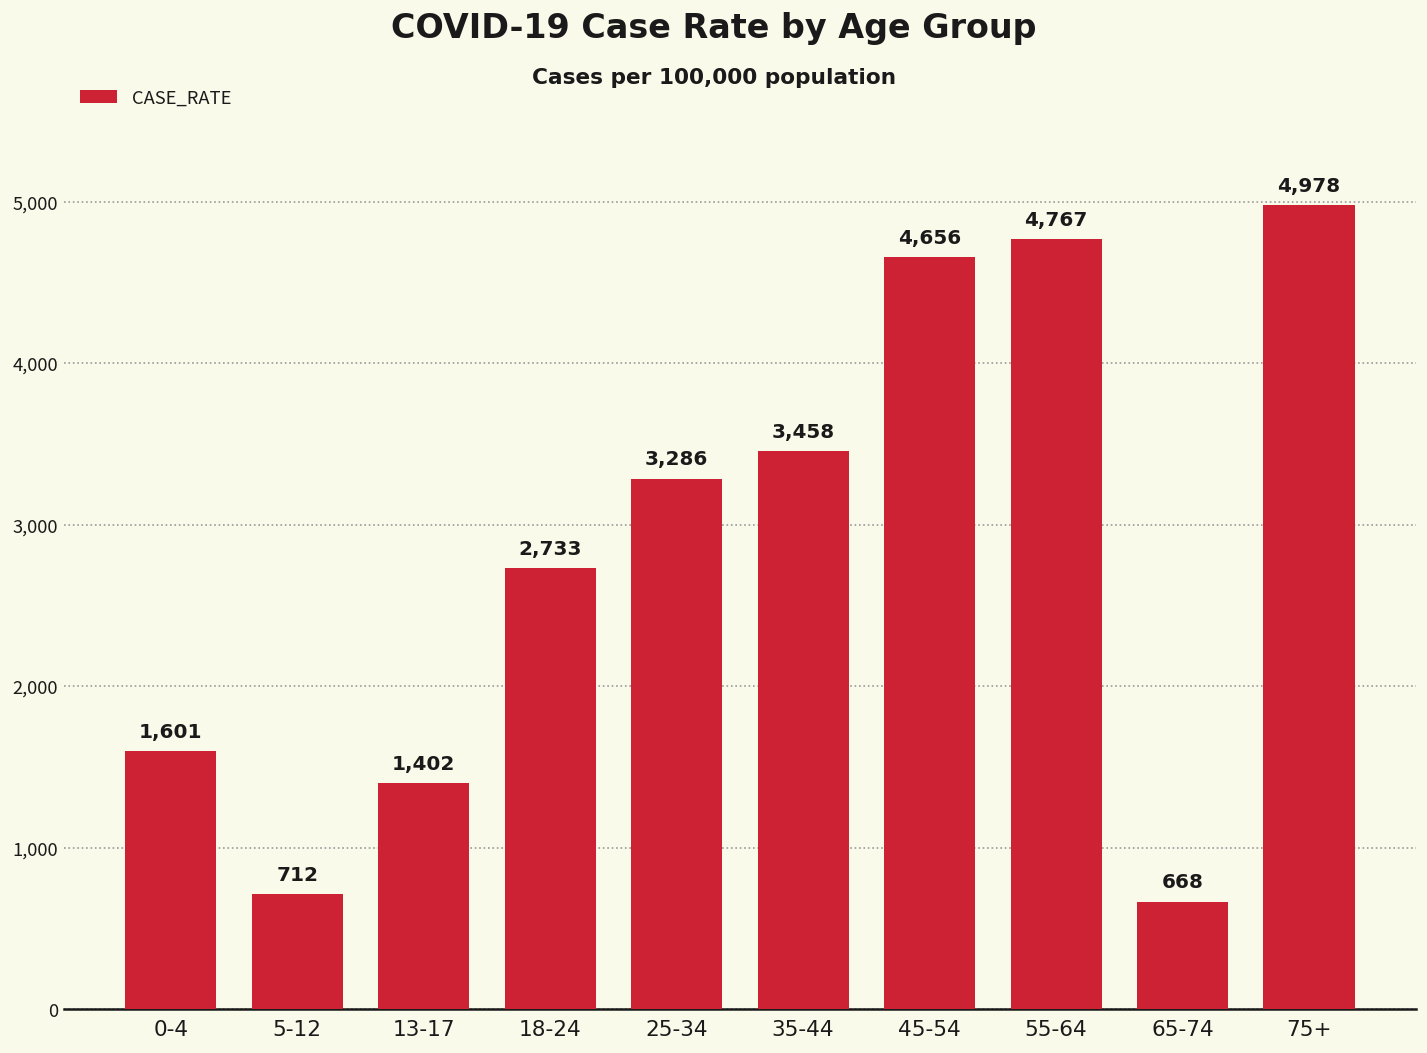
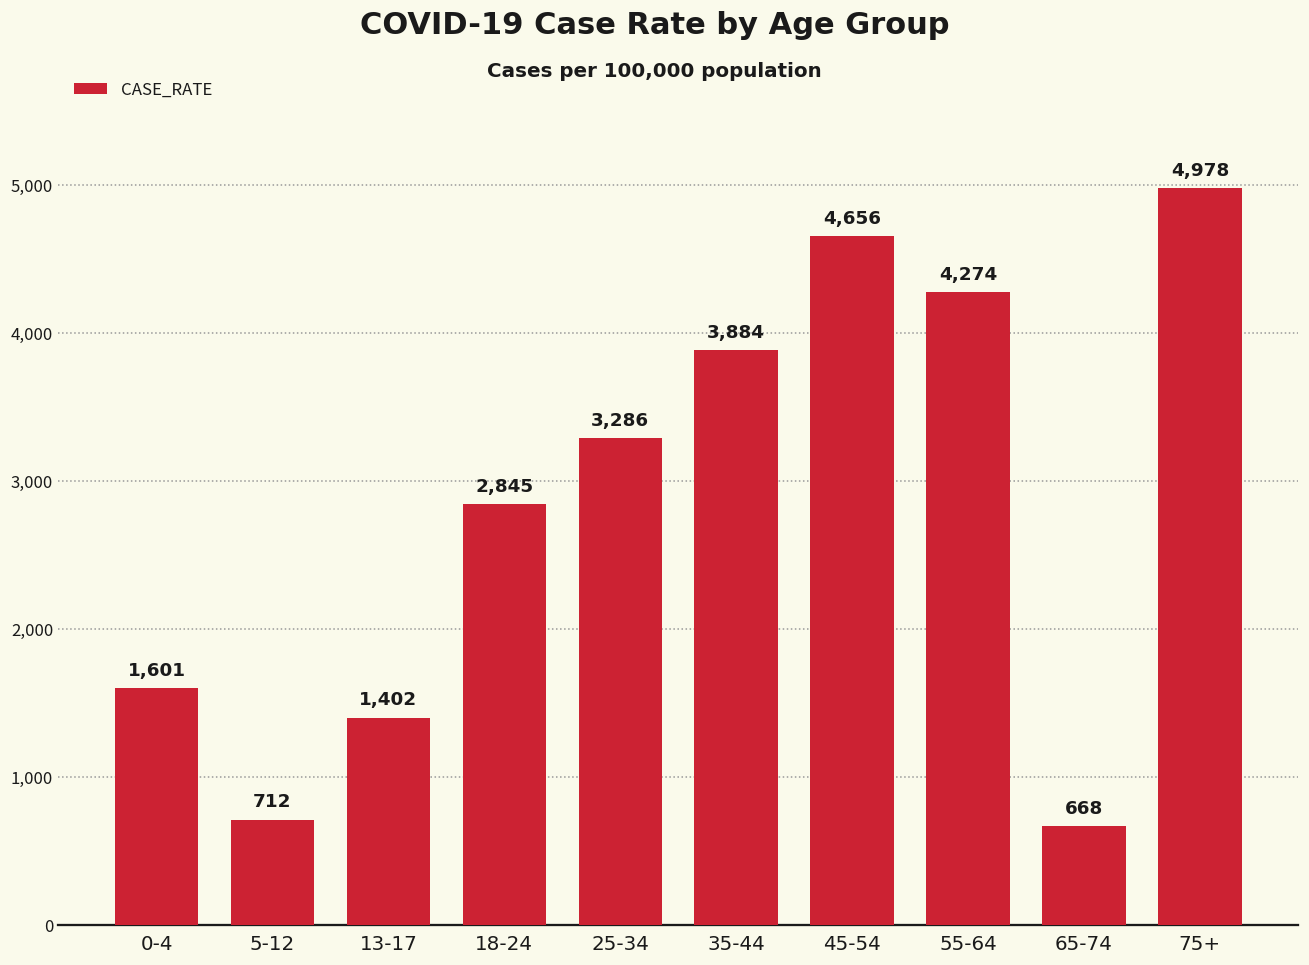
18-24: 2,733 -> 2,845
35-44: 3,458 -> 3,884
55-64: 4,767 -> 4,274
